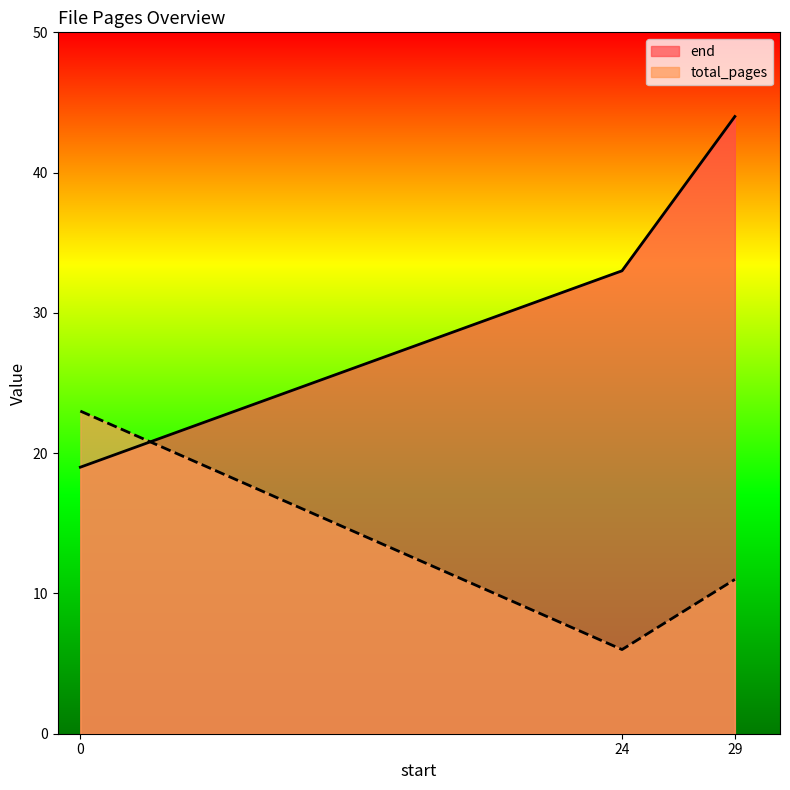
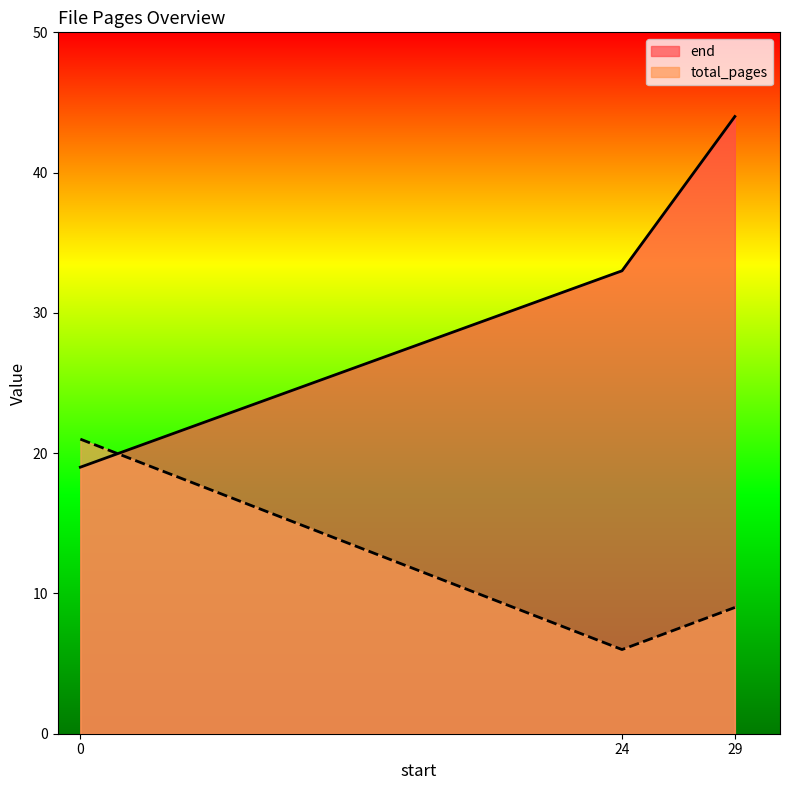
total_pages, 0: 23 -> 21
total_pages, 29: 11 -> 9
